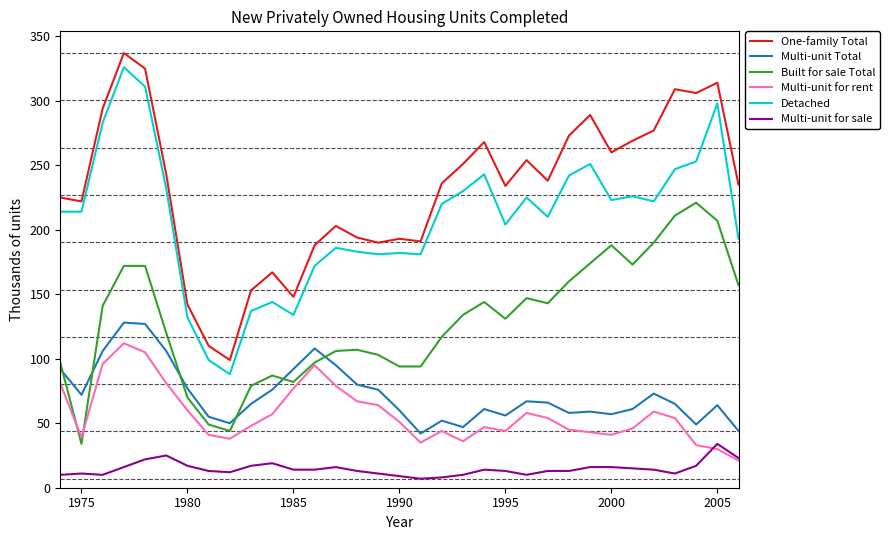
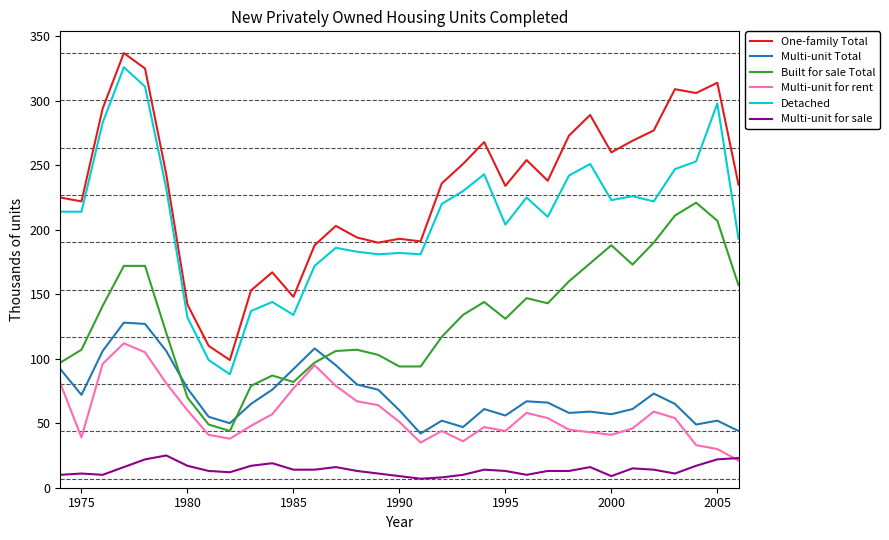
Built for sale Total, 1975: 34 -> 107
Multi-unit for sale, 2000: 16 -> 9
Multi-unit Total, 2005: 64 -> 52
Multi-unit for sale, 2005: 34 -> 22
